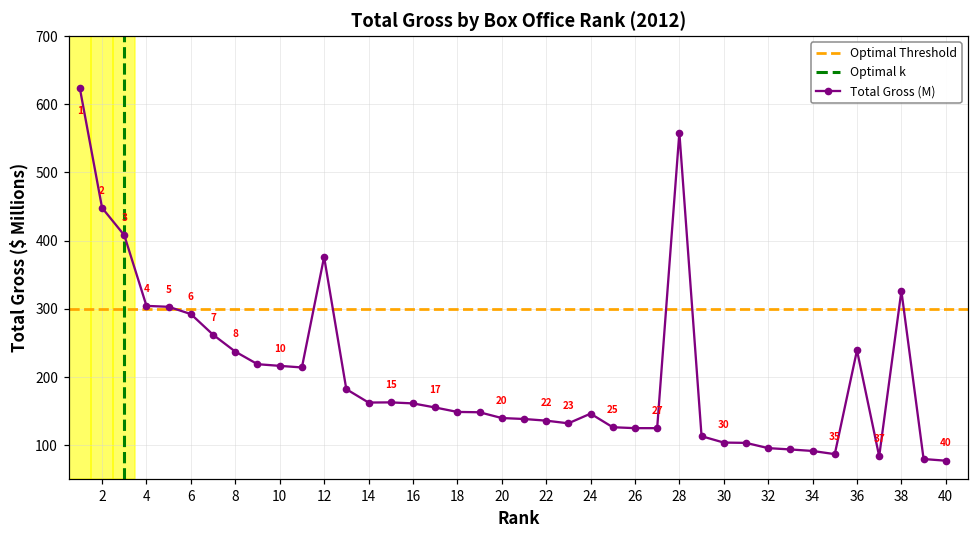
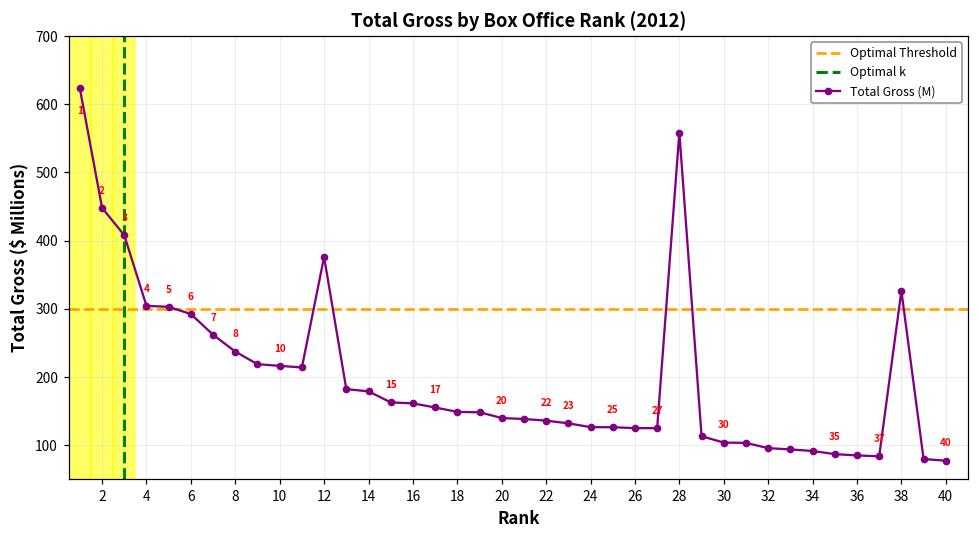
14: 160 -> 180
24: 150 -> 130
36: 240 -> 90
